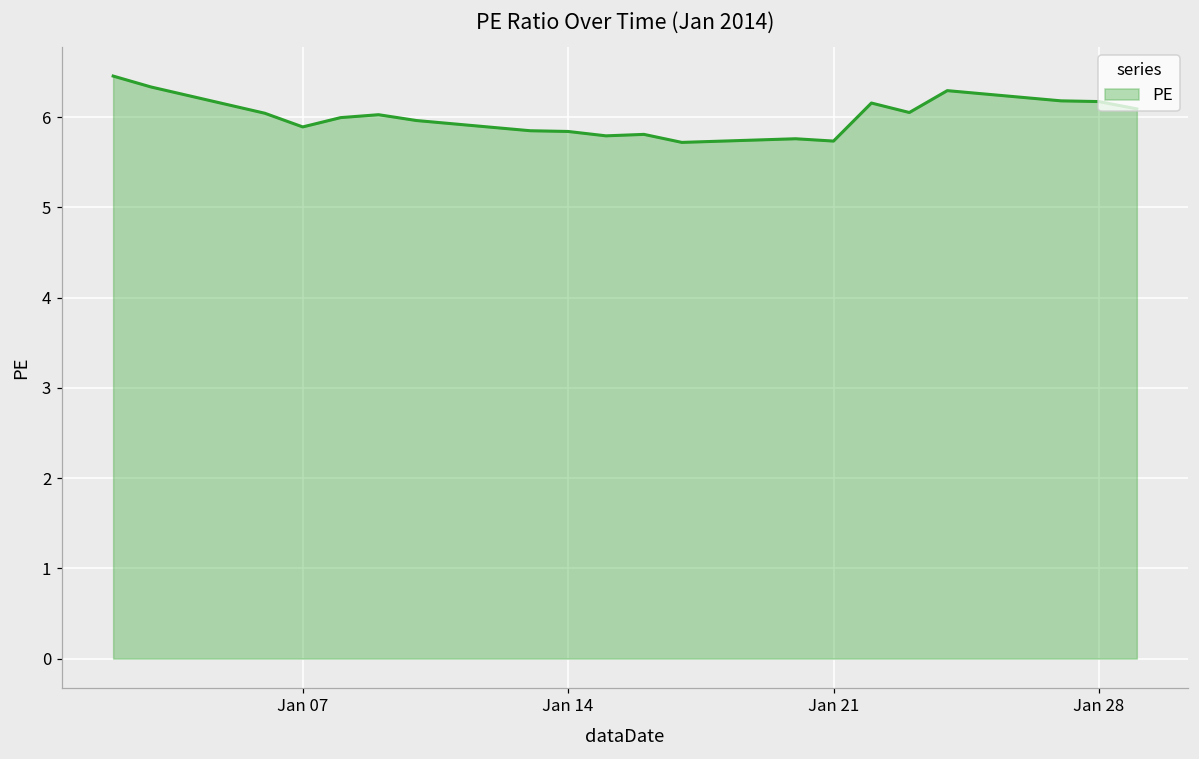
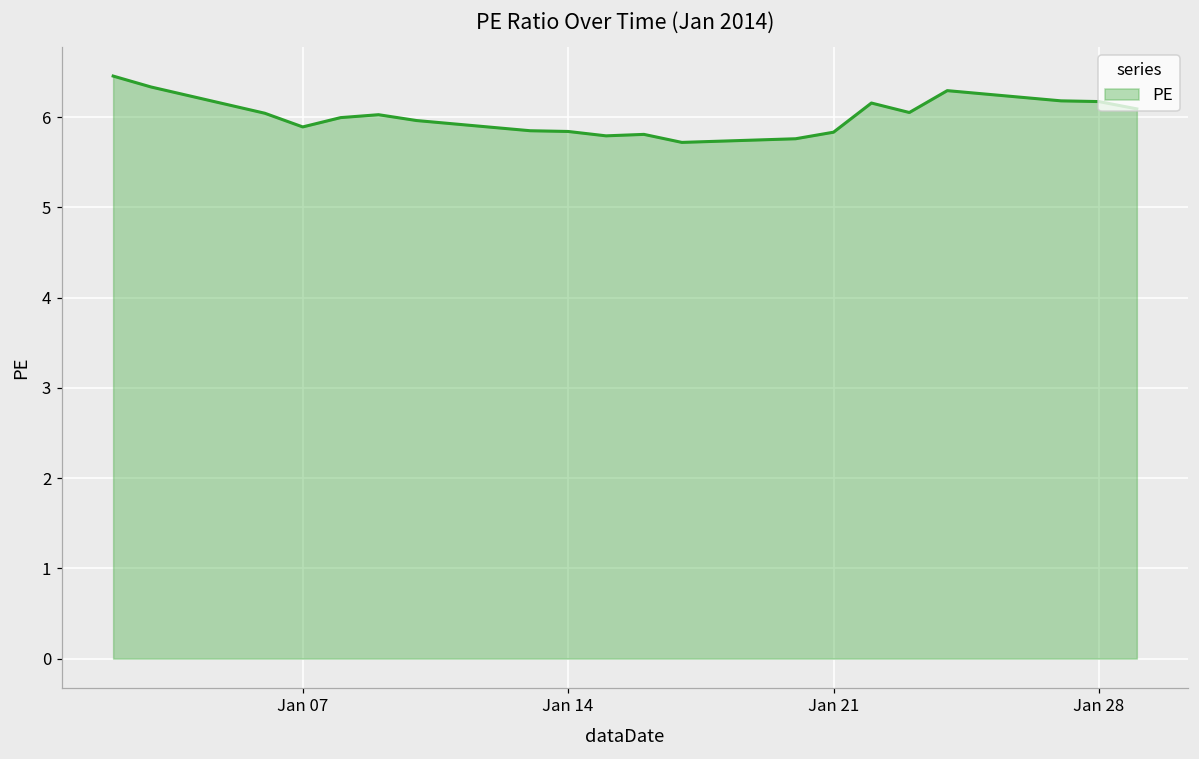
Jan 21: 5.7 -> 5.8
